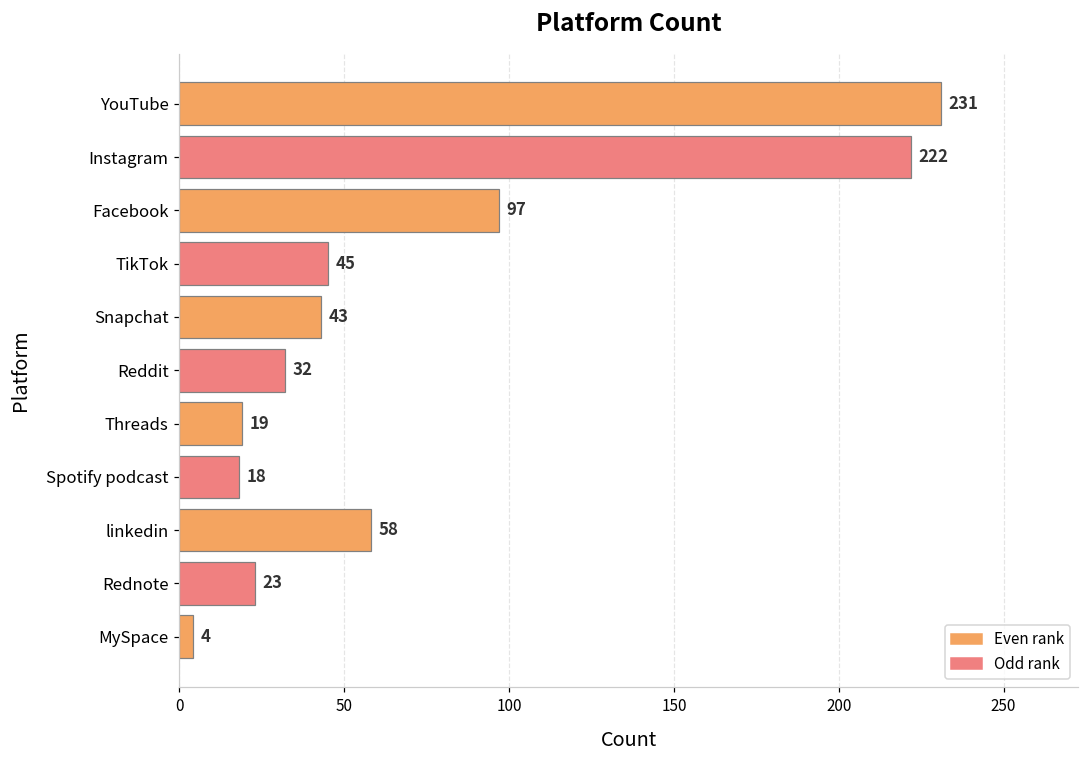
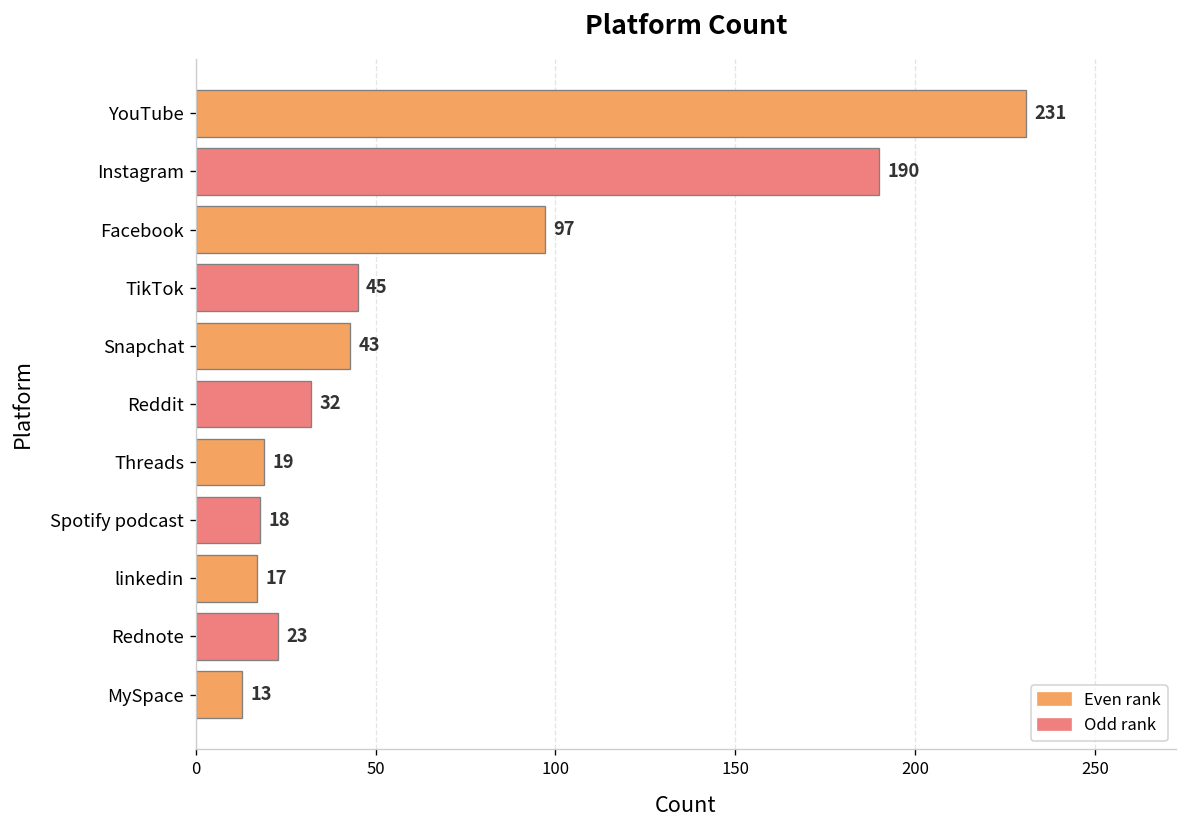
Instagram: 222 -> 190
linkedin: 58 -> 17
MySpace: 4 -> 13
